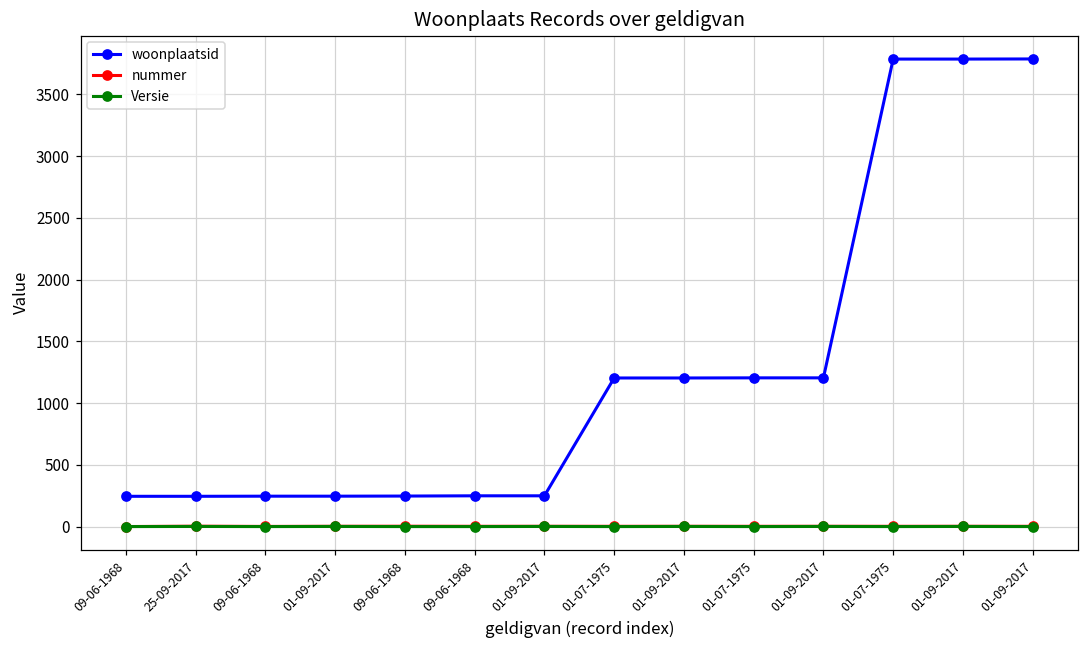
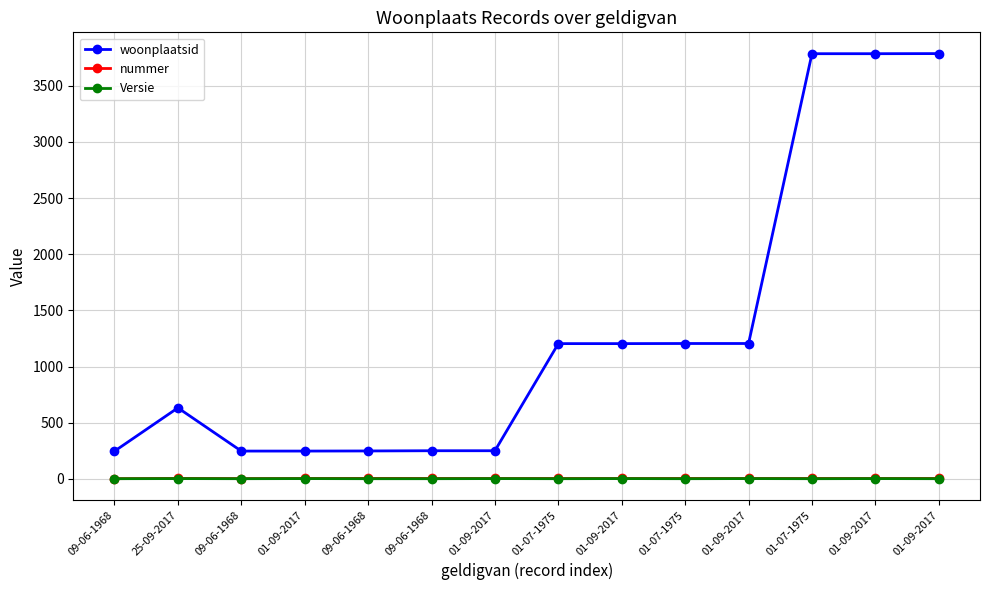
woonplaatsid, 25-09-2017: 250 -> 630
